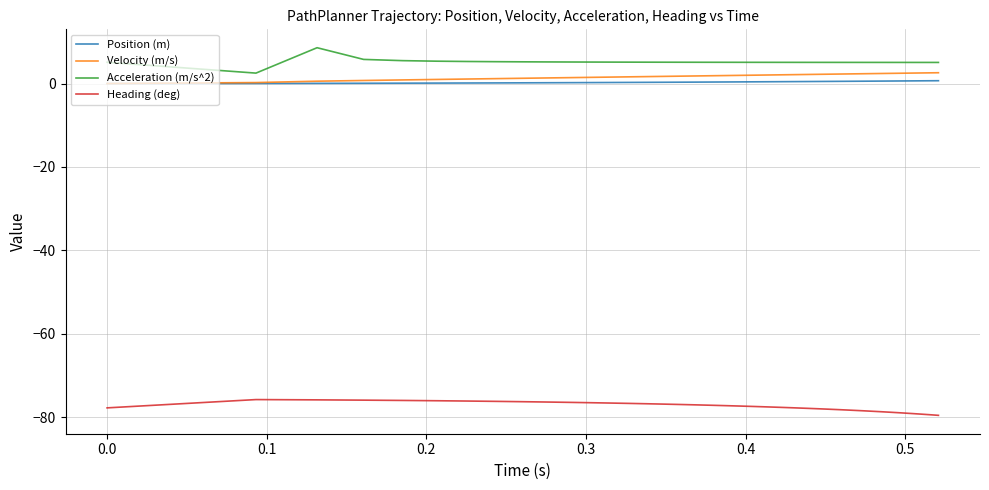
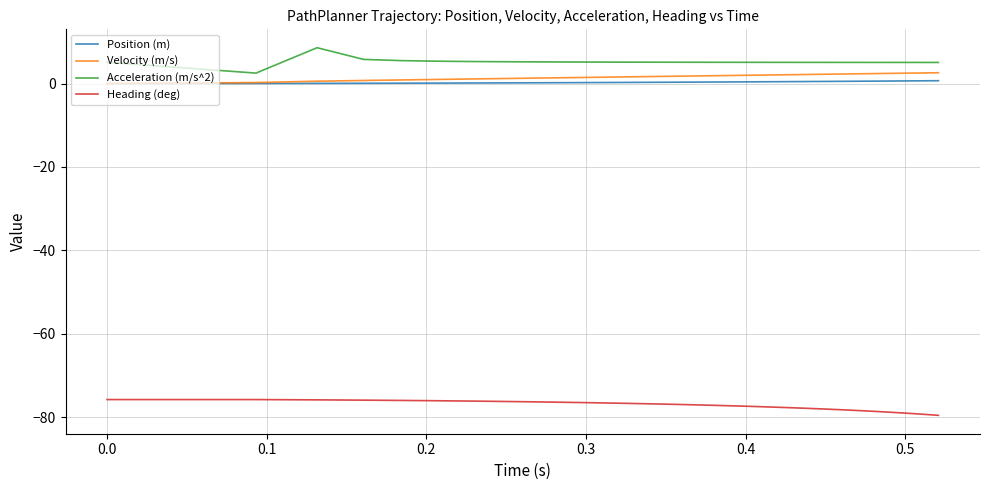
Heading (deg), 0.0: -78 -> -76
